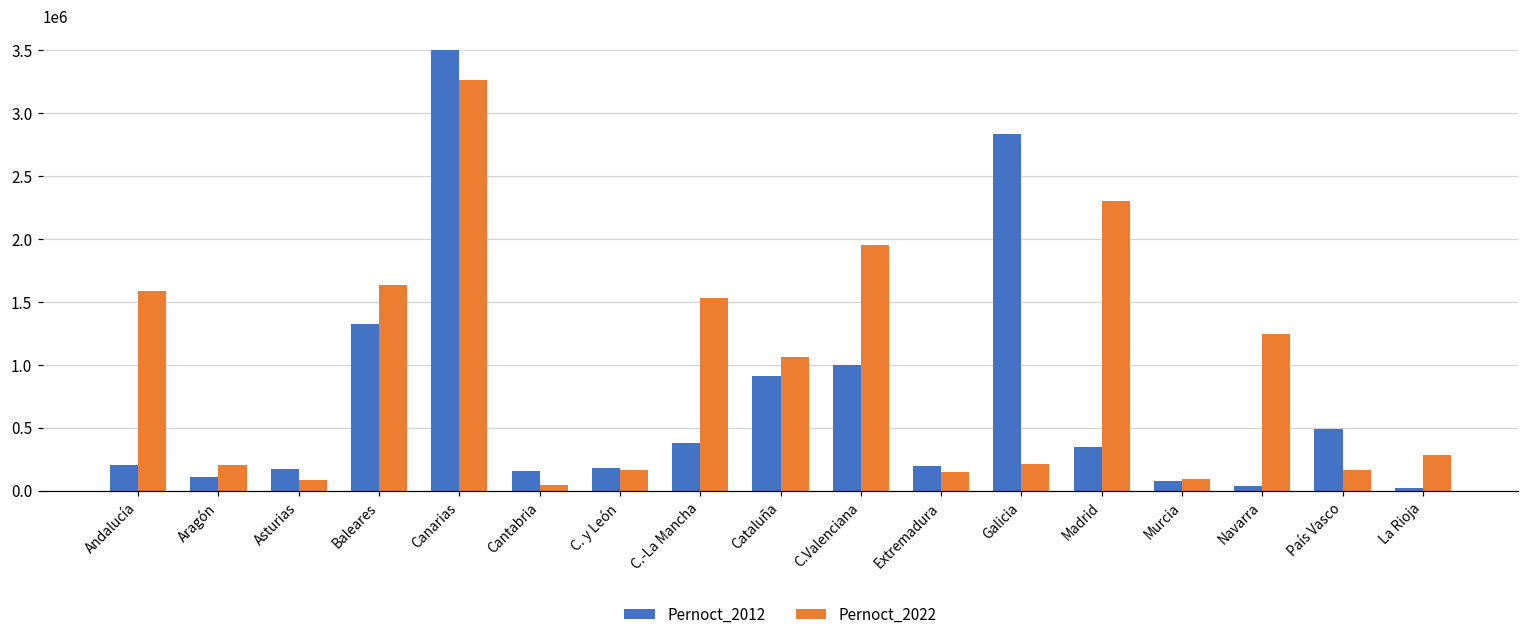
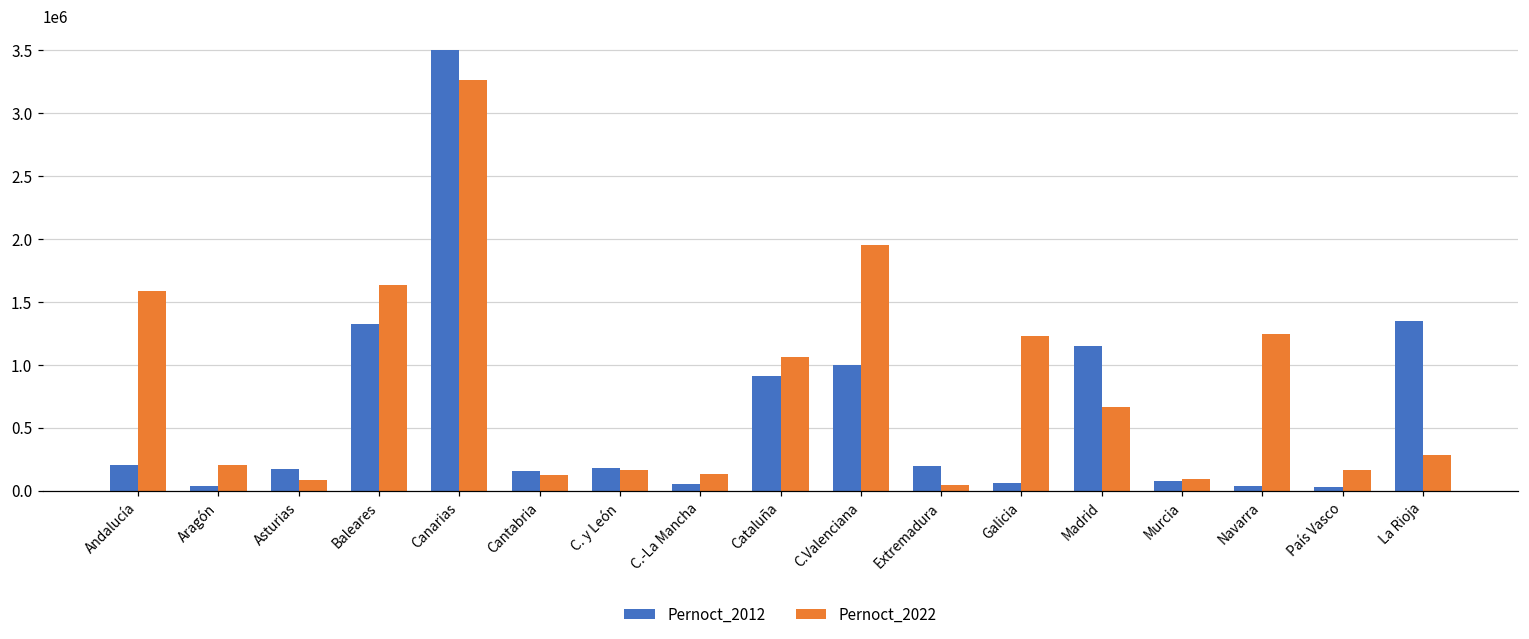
Pernoct_2012, Aragón: 110000 -> 40000
Pernoct_2022, Cantabria: 50000 -> 130000
Pernoct_2012, C.-La Mancha: 380000 -> 60000
Pernoct_2022, C.-La Mancha: 1530000 -> 140000
Pernoct_2022, Extremadura: 150000 -> 50000
Pernoct_2012, Galicia: 2840000 -> 60000
Pernoct_2022, Galicia: 220000 -> 1230000
Pernoct_2012, Madrid: 350000 -> 1150000
Pernoct_2022, Madrid: 2300000 -> 670000
Pernoct_2012, País Vasco: 490000 -> 30000
Pernoct_2012, La Rioja: 20000 -> 1350000
